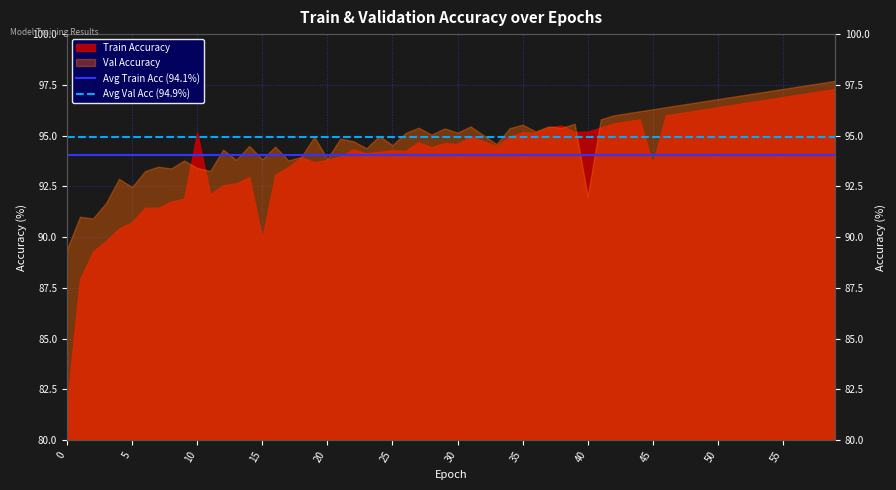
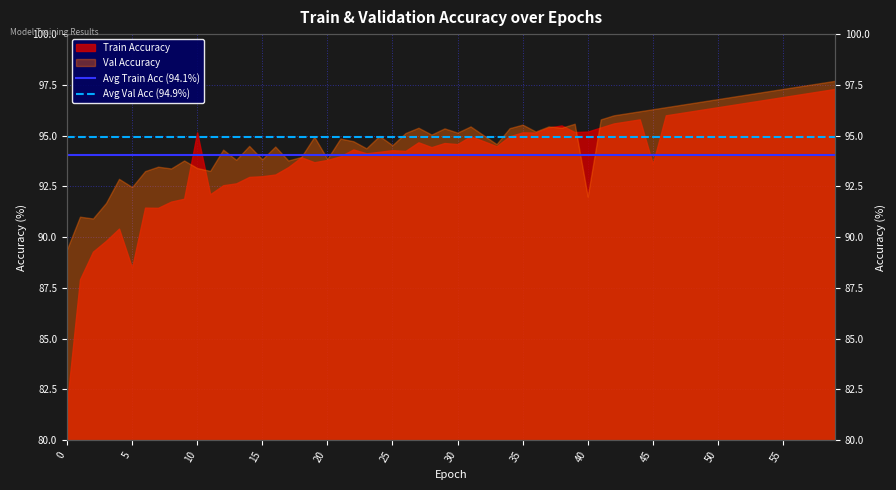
Train Accuracy, 5: 90.7 -> 88.5
Train Accuracy, 15: 89.9 -> 93.0
